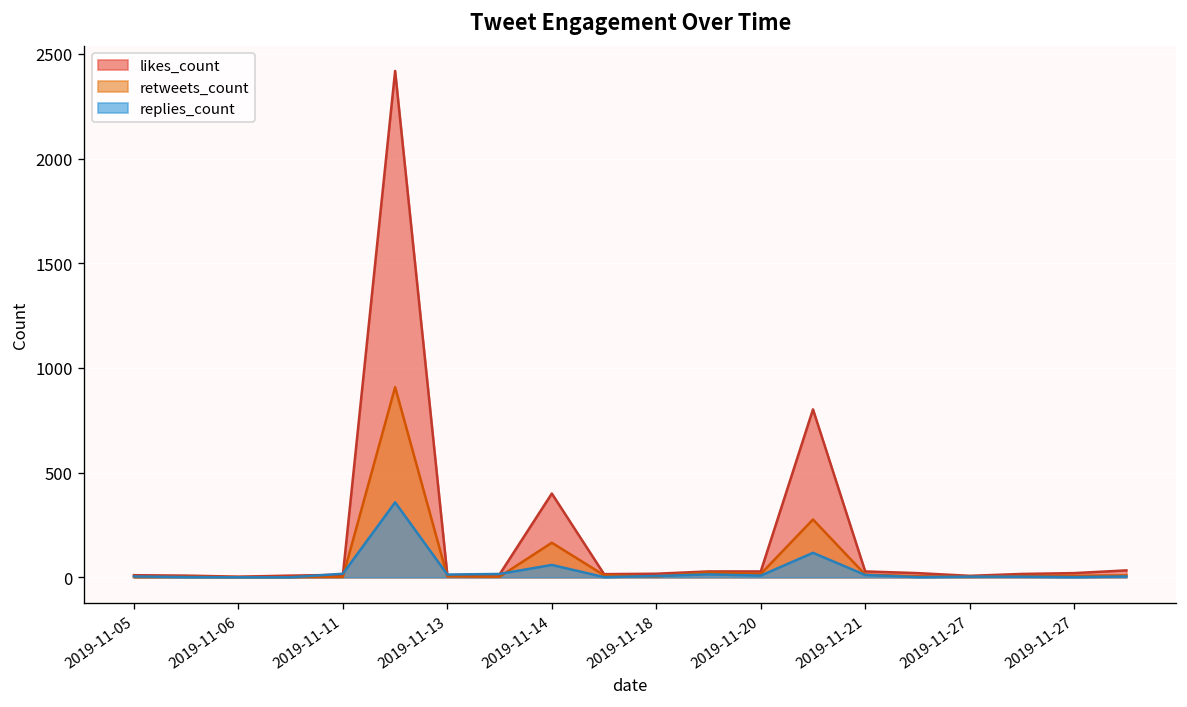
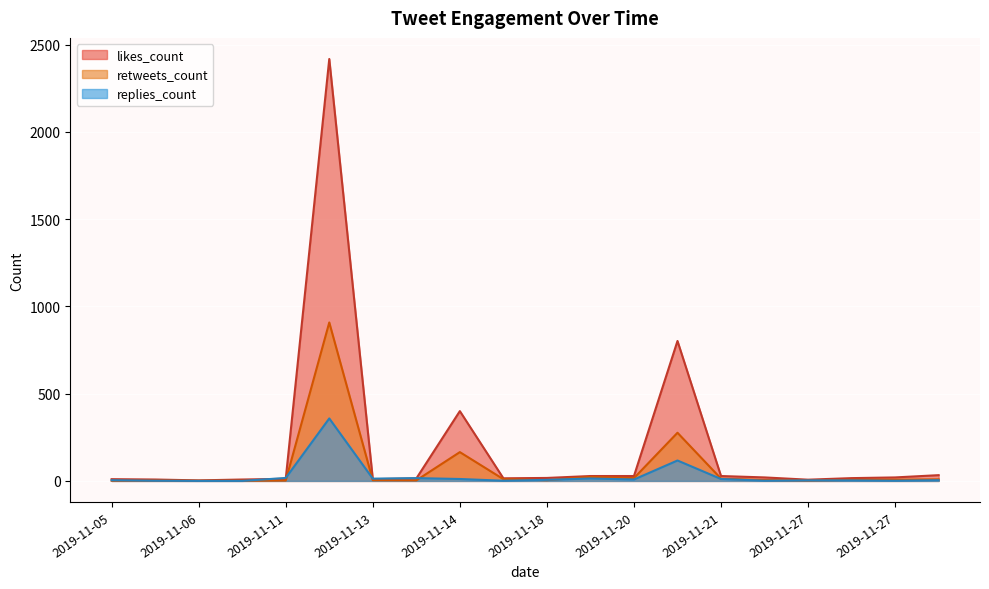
replies_count, 2019-11-14: 60 -> 10
